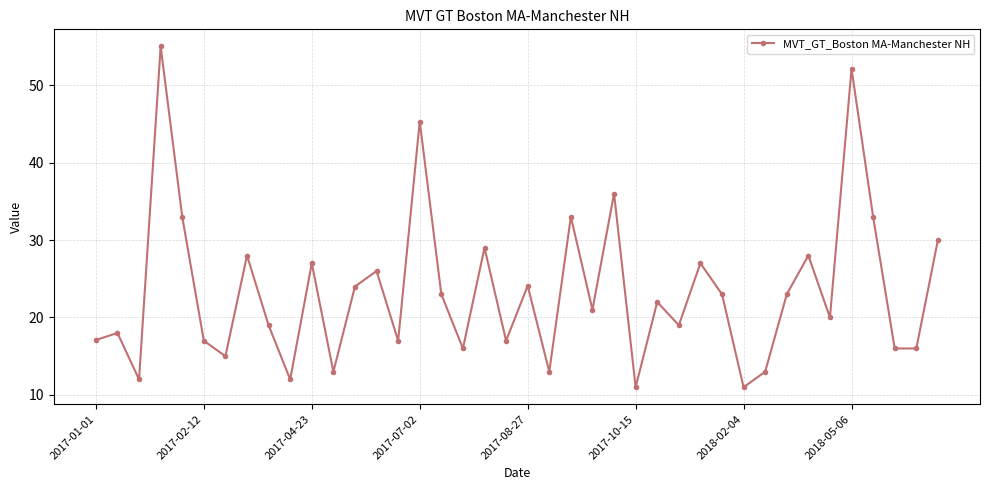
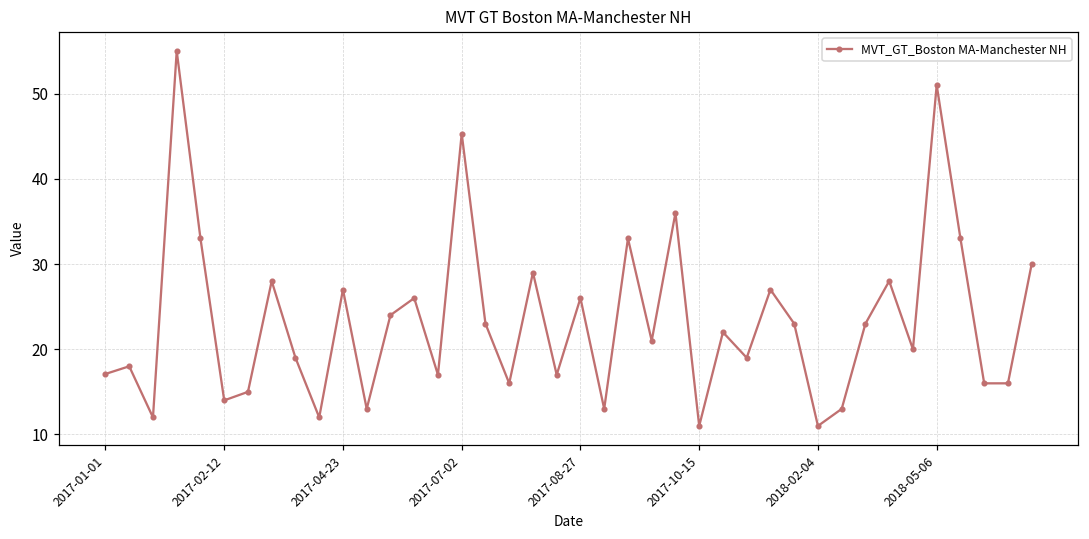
2017-02-12: 17 -> 14
2017-08-27: 24 -> 26
2018-05-06: 52 -> 51
